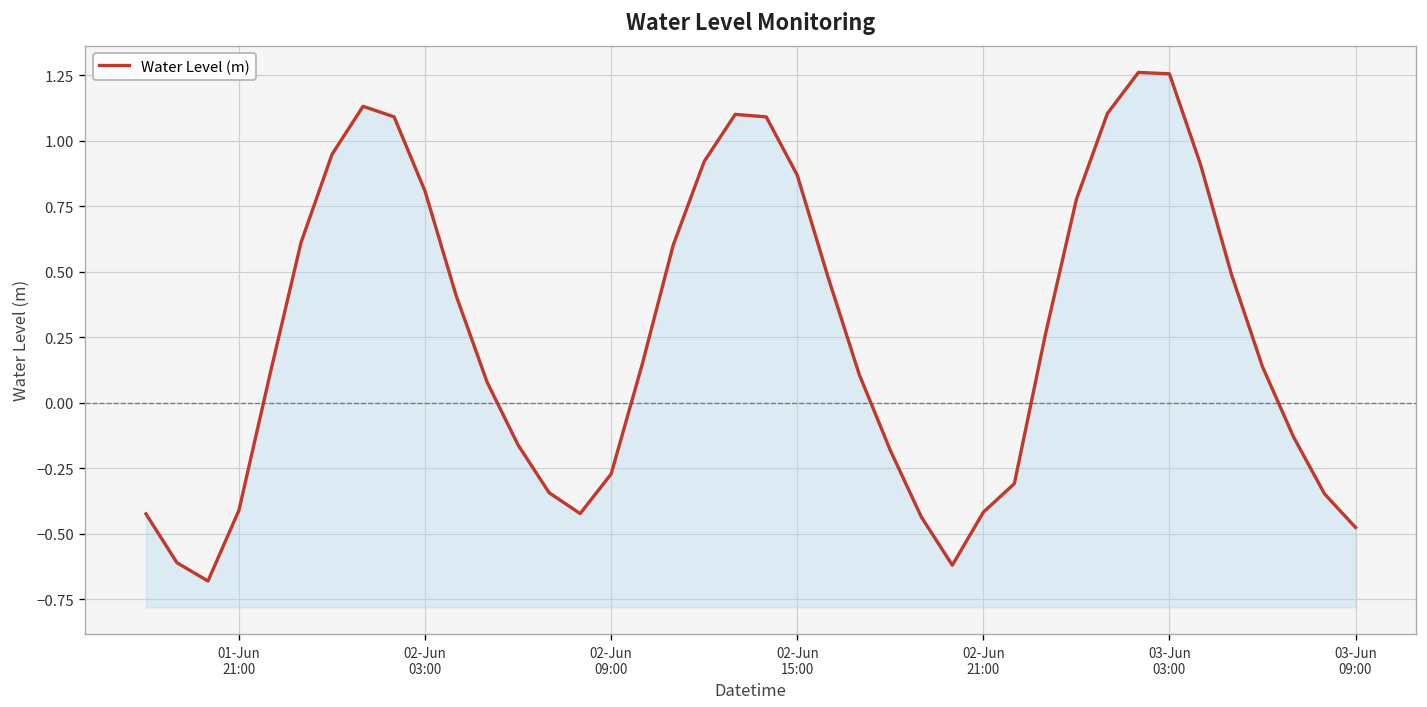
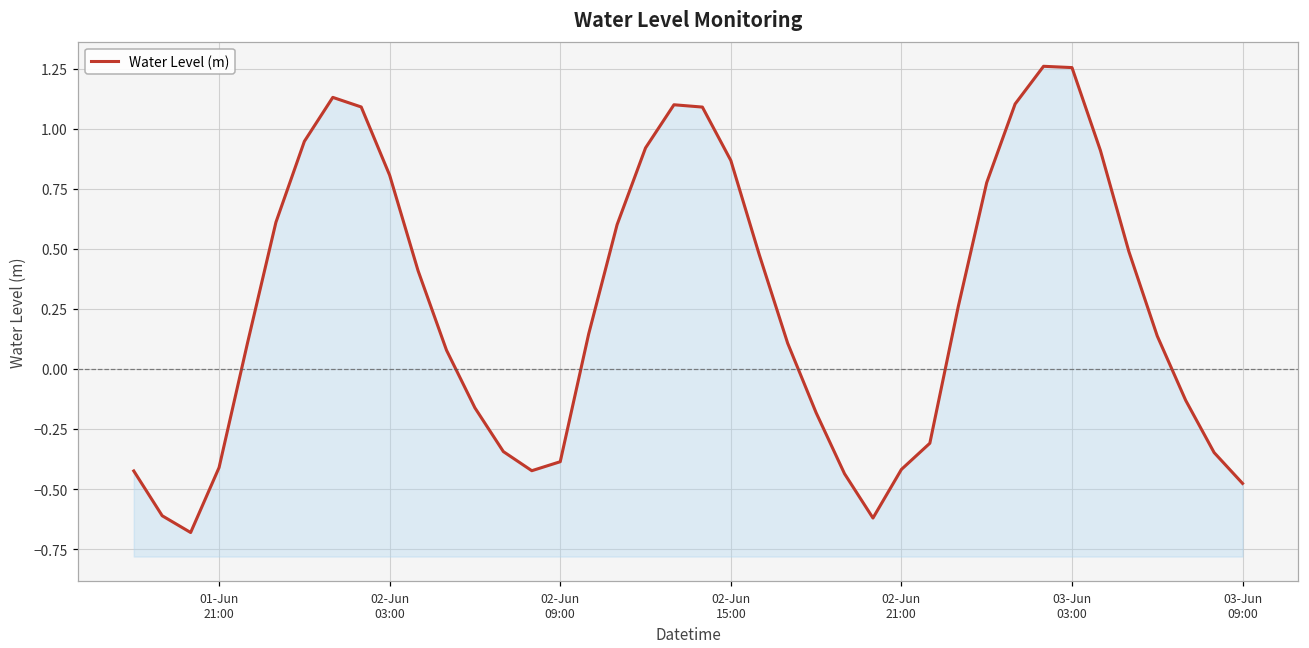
02-Jun 09:00: -0.27 -> -0.39
